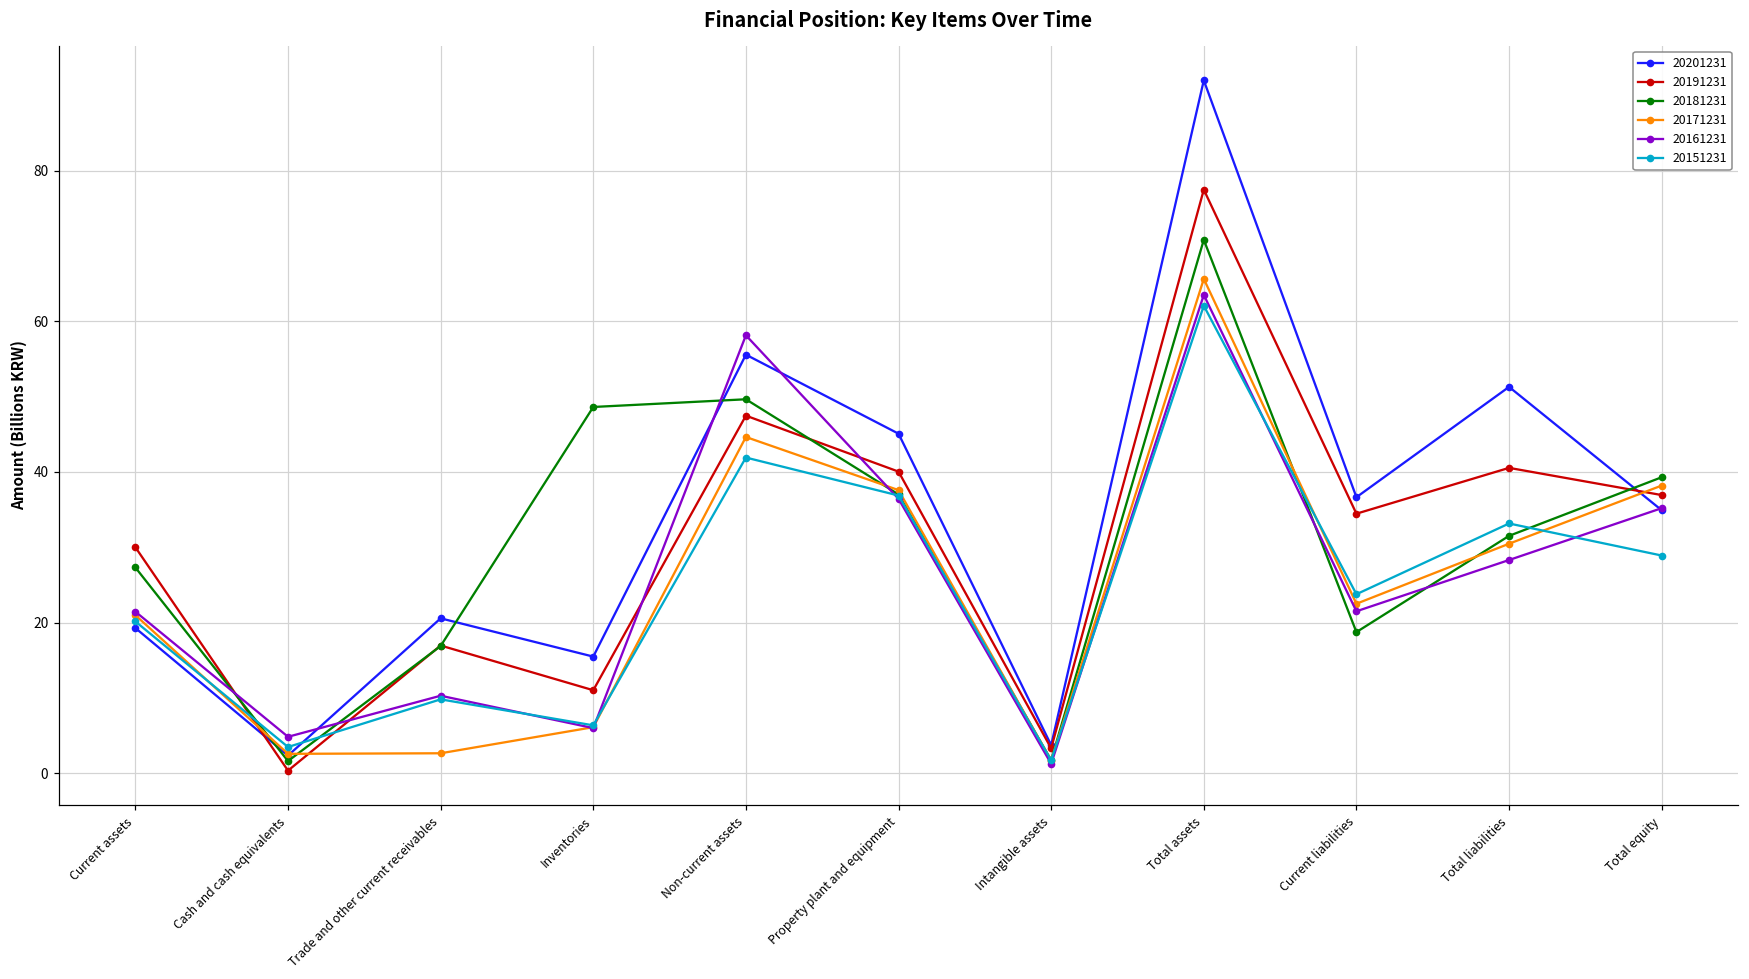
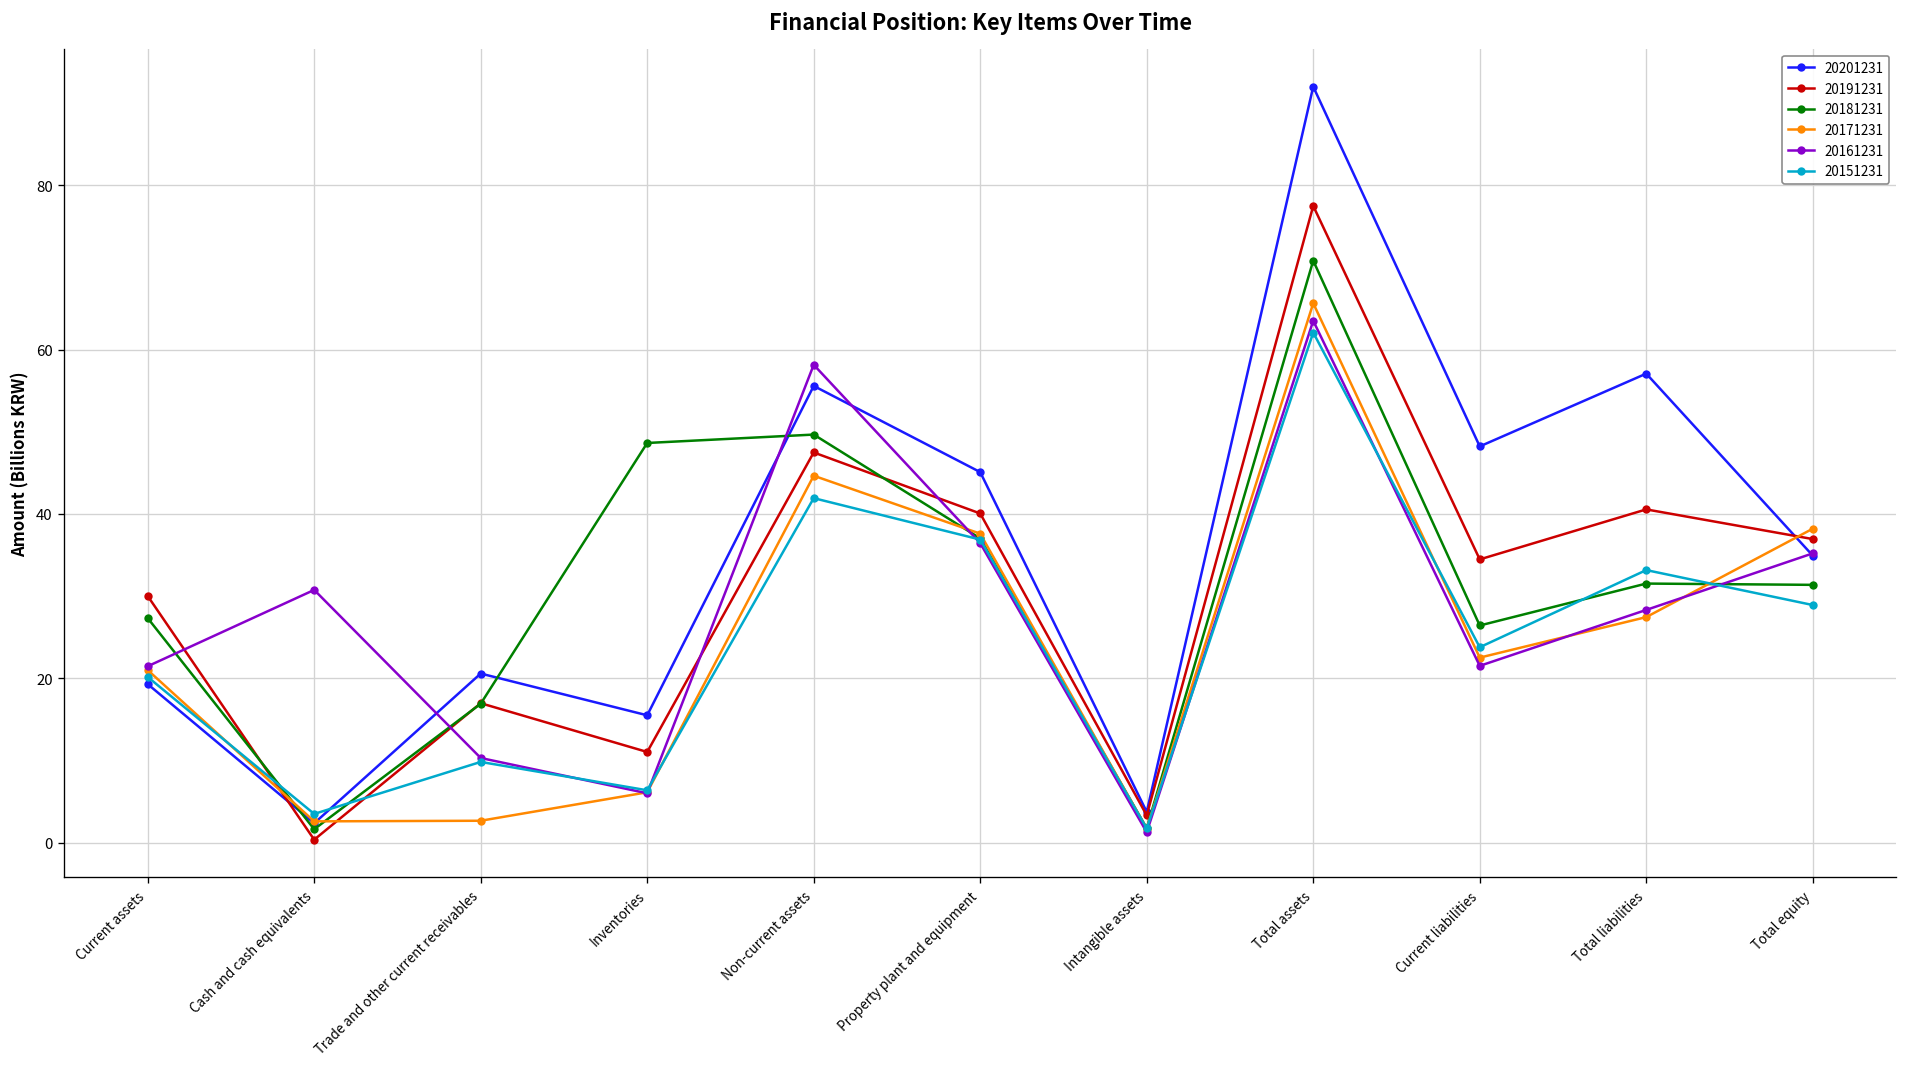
20161231, Cash and cash equivalents: 5 -> 31
20201231, Current liabilities: 37 -> 48
20181231, Current liabilities: 19 -> 26
20201231, Total liabilities: 51 -> 57
20171231, Total liabilities: 30 -> 27
20181231, Total equity: 39 -> 31
